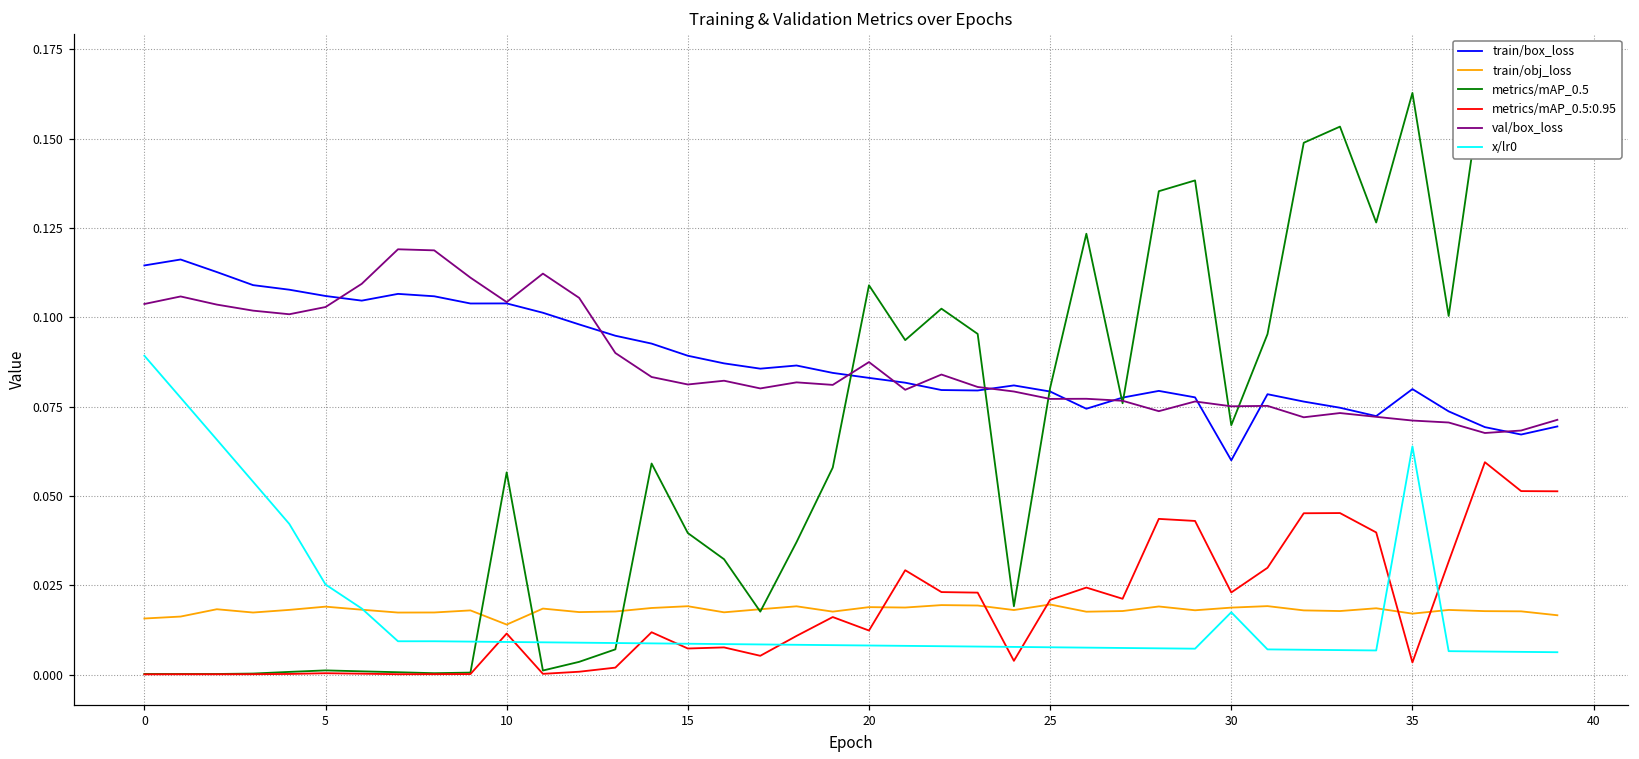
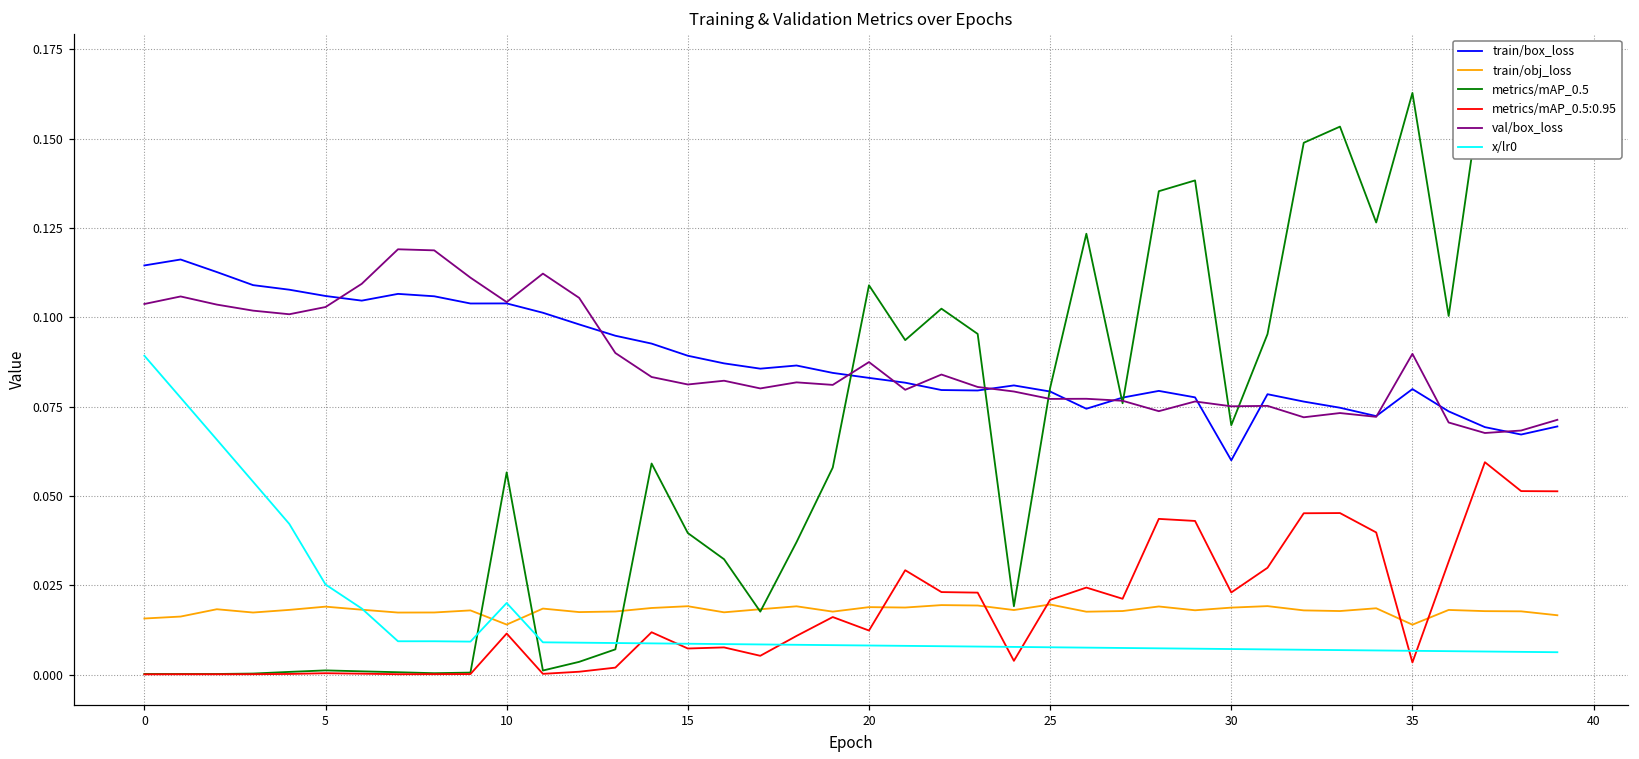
x/lr0, 10: 0.009 -> 0.020
x/lr0, 30: 0.017 -> 0.007
train/obj_loss, 35: 0.017 -> 0.014
val/box_loss, 35: 0.071 -> 0.090
x/lr0, 35: 0.064 -> 0.007
